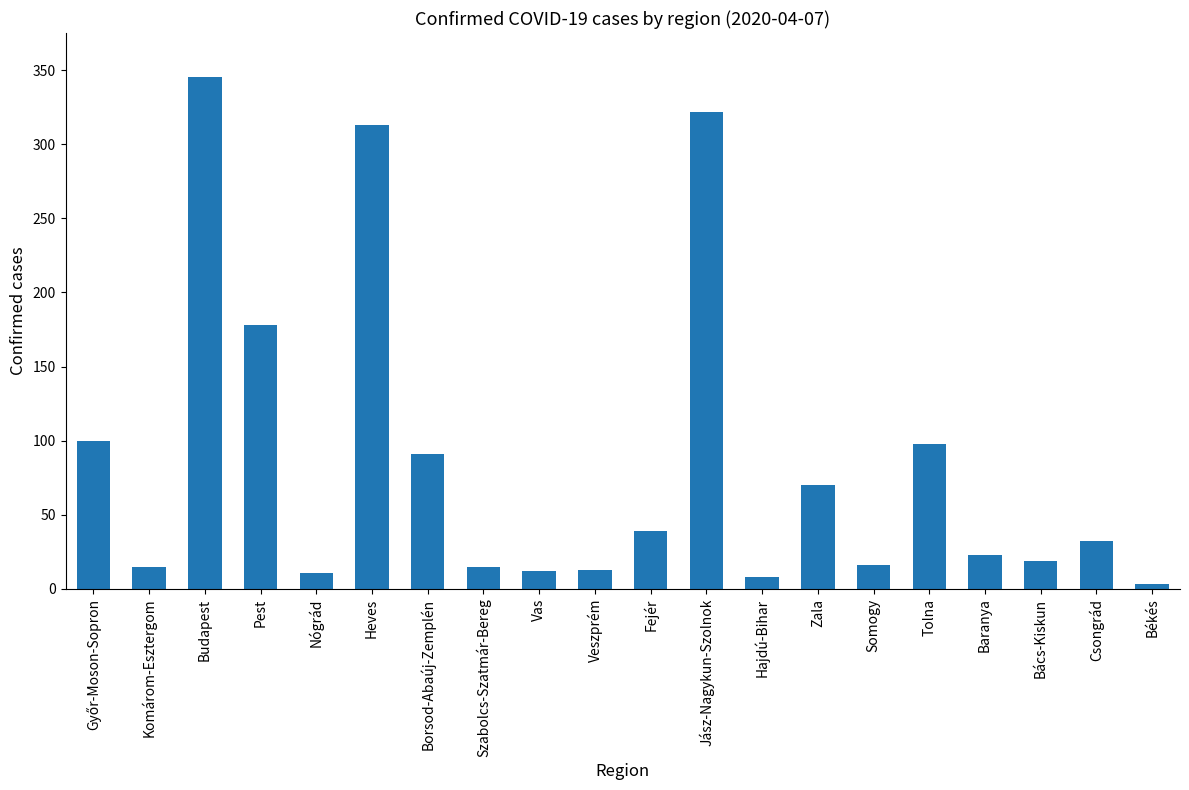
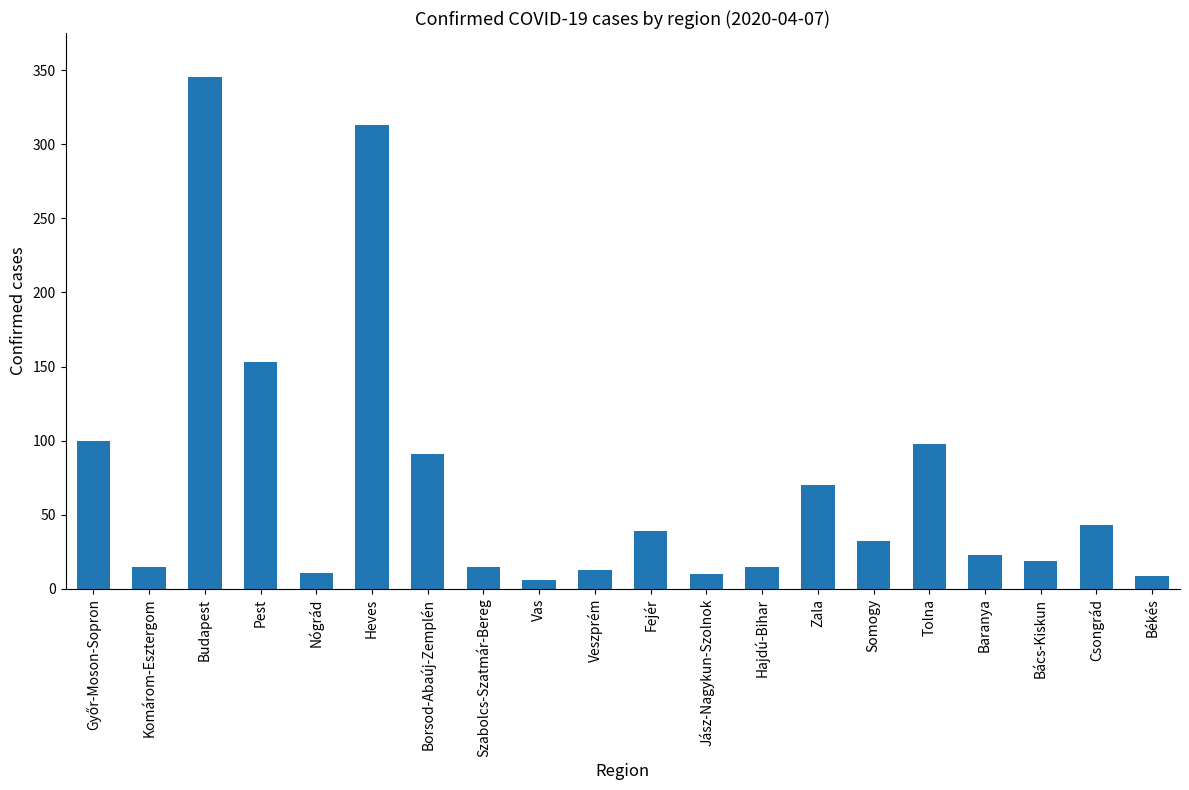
Pest: 178 -> 153
Vas: 12 -> 6
Jász-Nagykun-Szolnok: 322 -> 10
Hajdú-Bihar: 8 -> 15
Somogy: 16 -> 32
Csongrád: 32 -> 43
Békés: 3 -> 9
